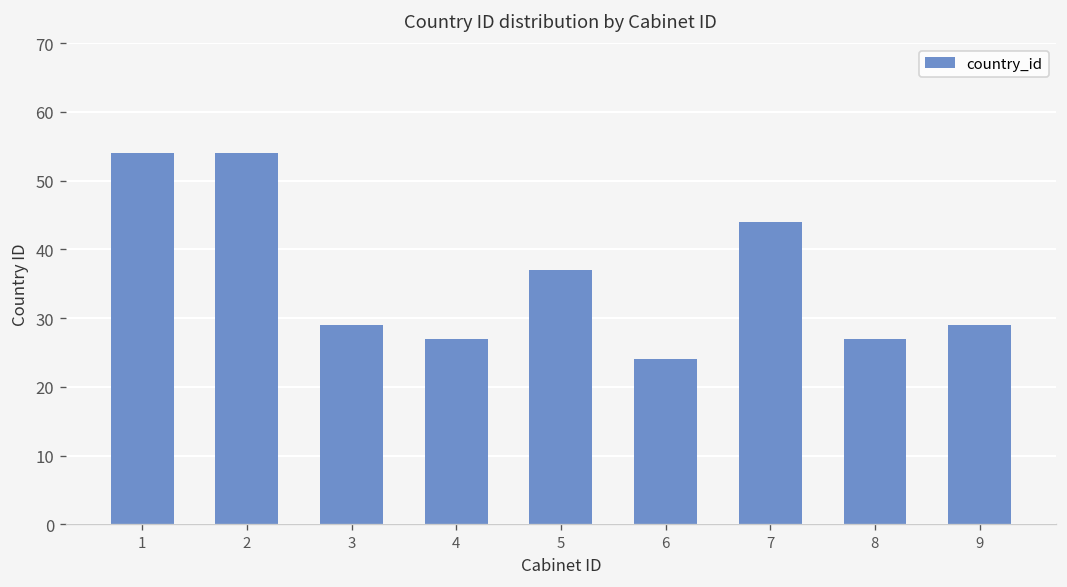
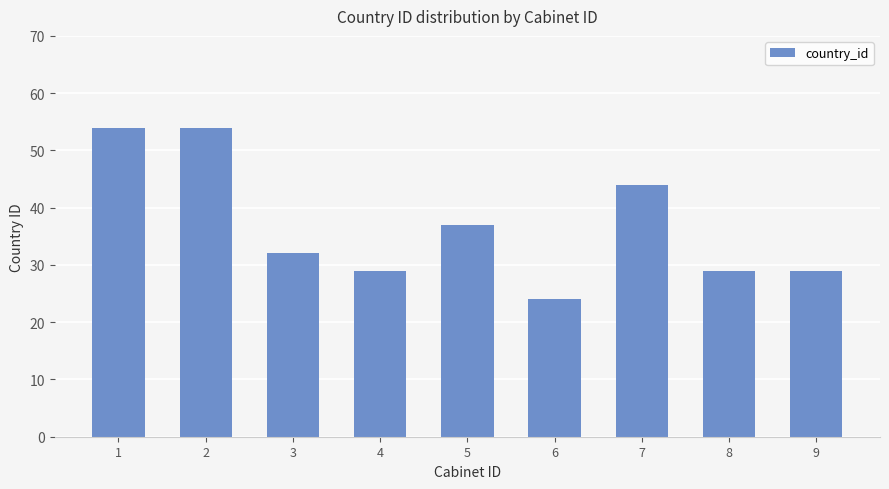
3: 29 -> 32
4: 27 -> 29
8: 27 -> 29
